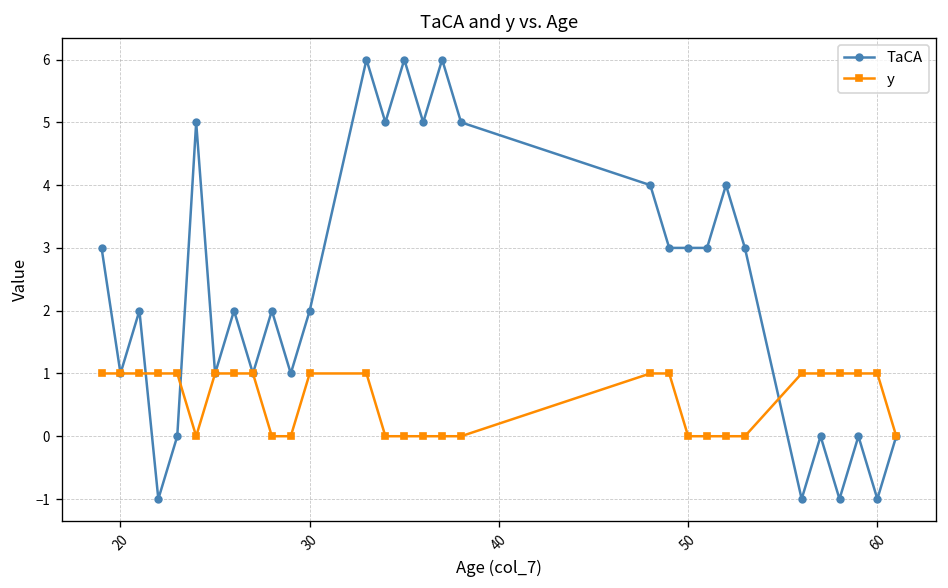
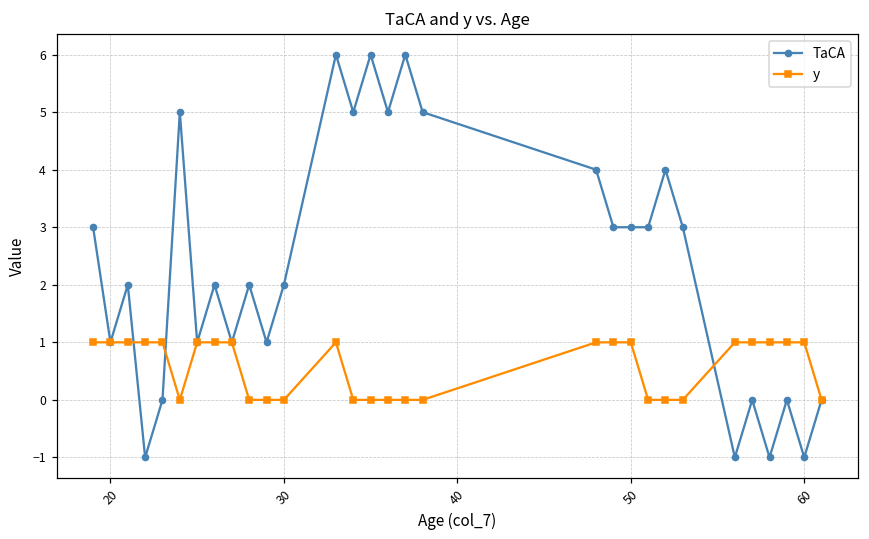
y, 30: 1 -> 0
y, 50: 0 -> 1
